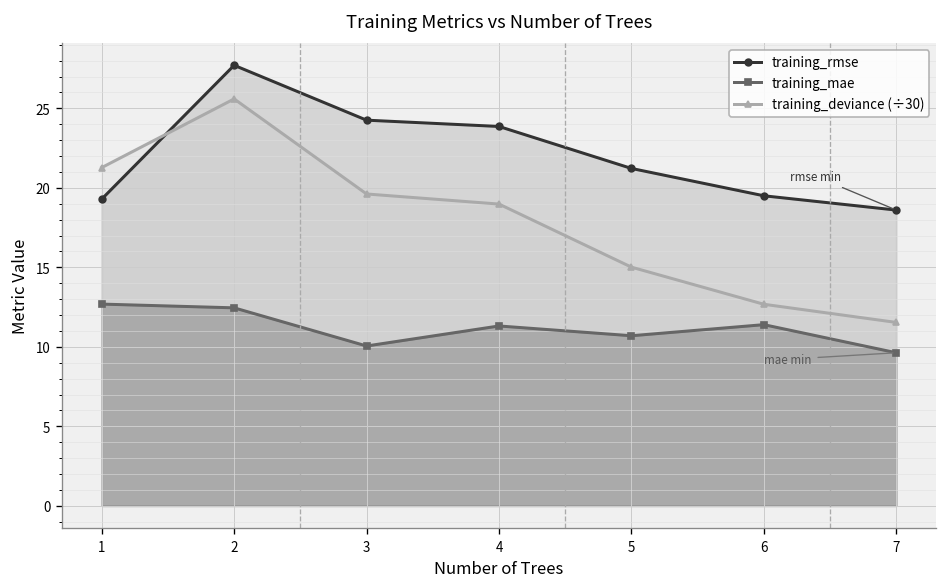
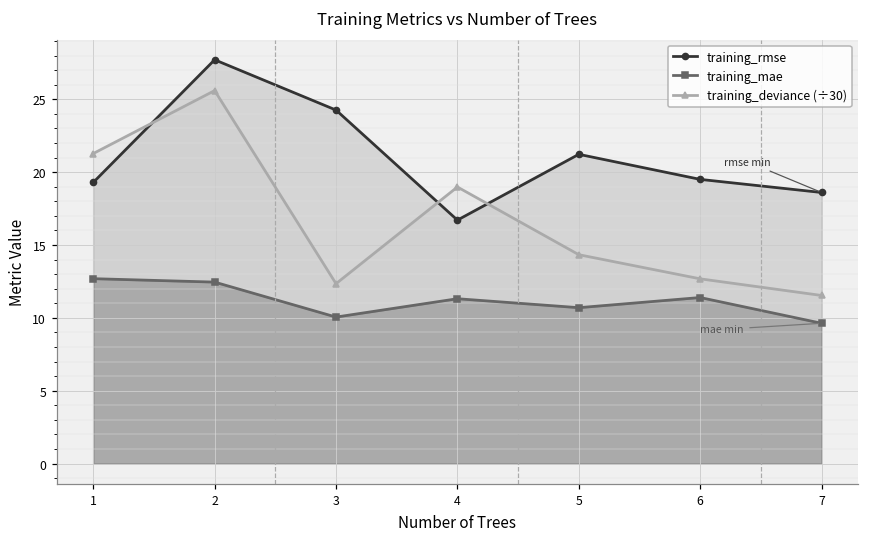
training_deviance (÷30), 3: 19.6 -> 12.3
training_rmse, 4: 23.9 -> 16.7
training_deviance (÷30), 5: 15.0 -> 14.3
